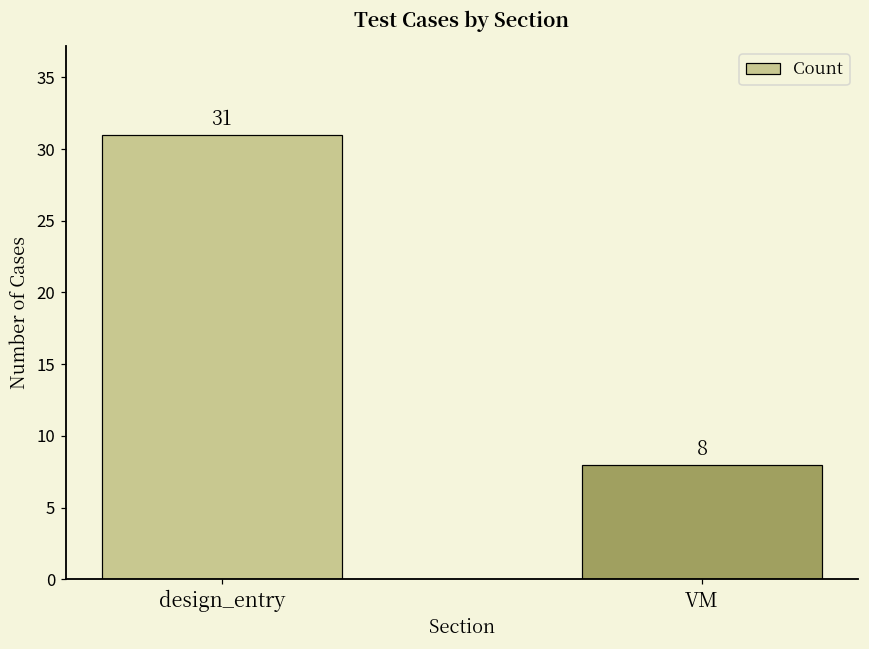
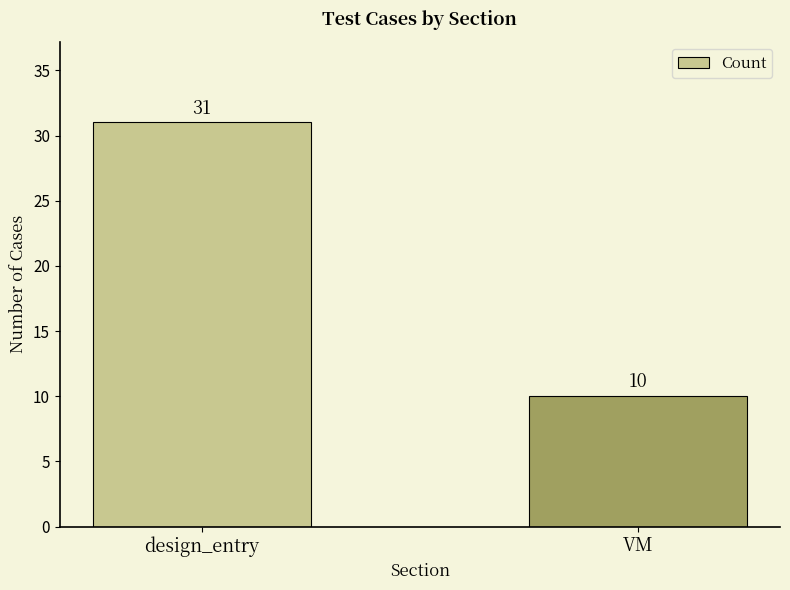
VM: 8 -> 10
